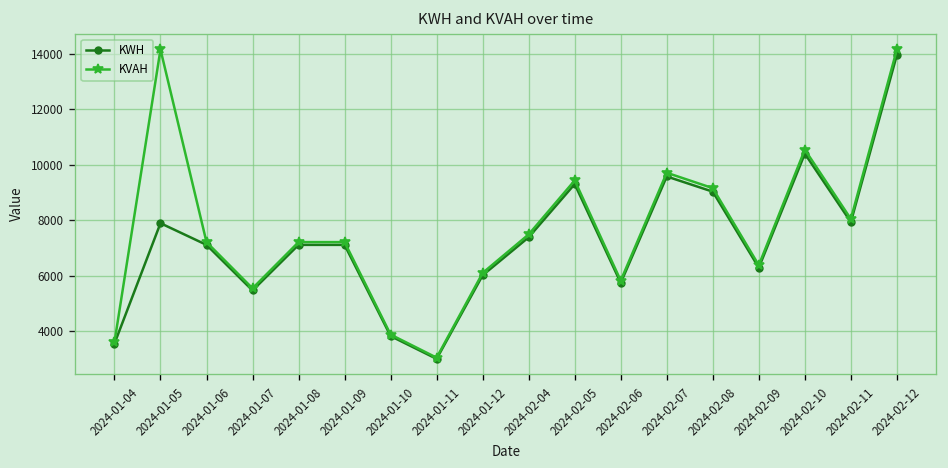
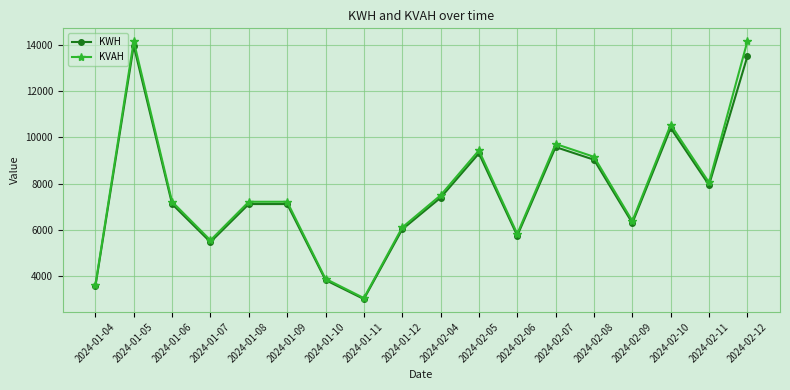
KWH, 2024-01-05: 7900 -> 14000
KWH, 2024-02-12: 14000 -> 13500
